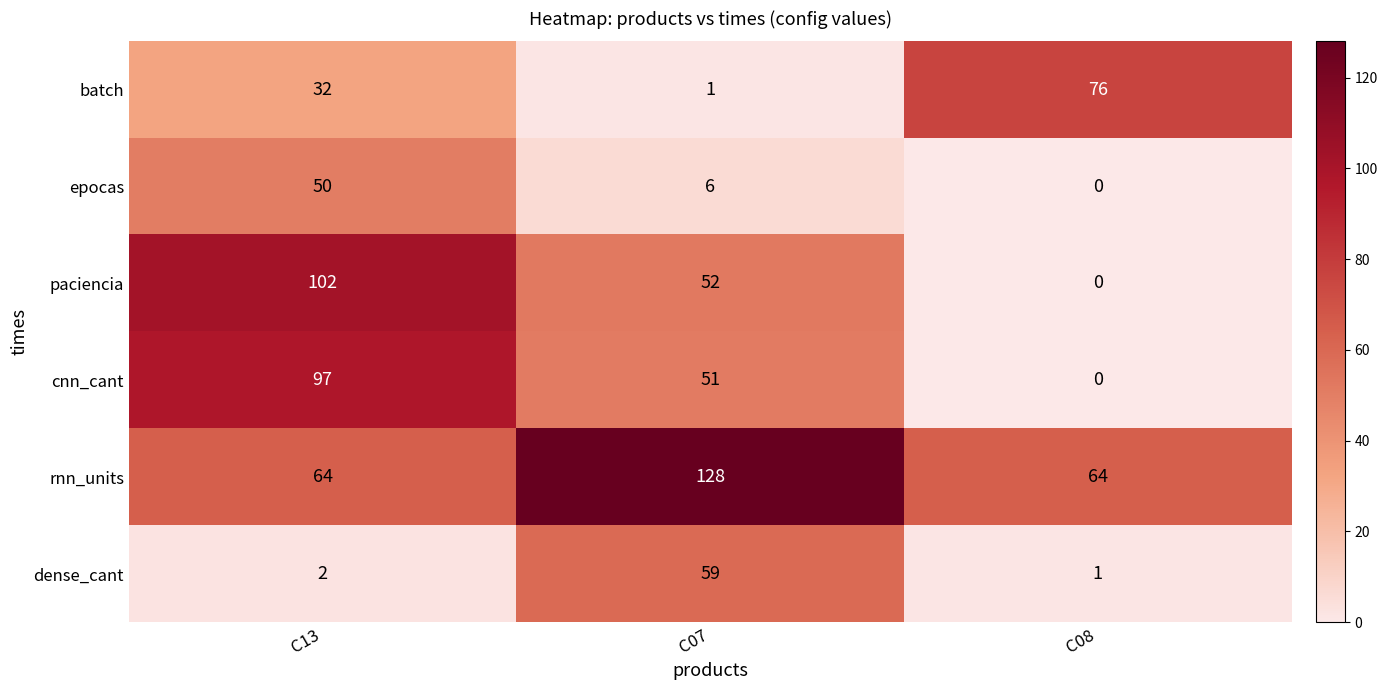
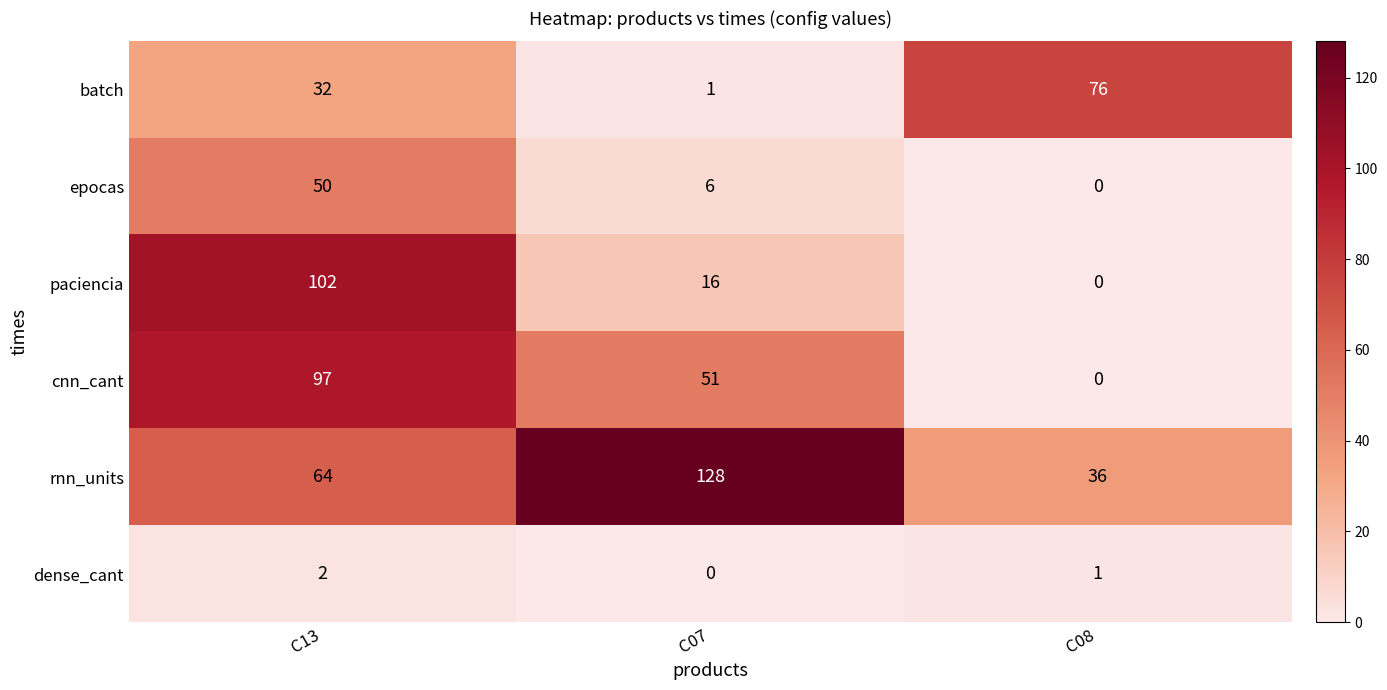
paciencia, C07: 52 -> 16
rnn_units, C08: 64 -> 36
dense_cant, C07: 59 -> 0
